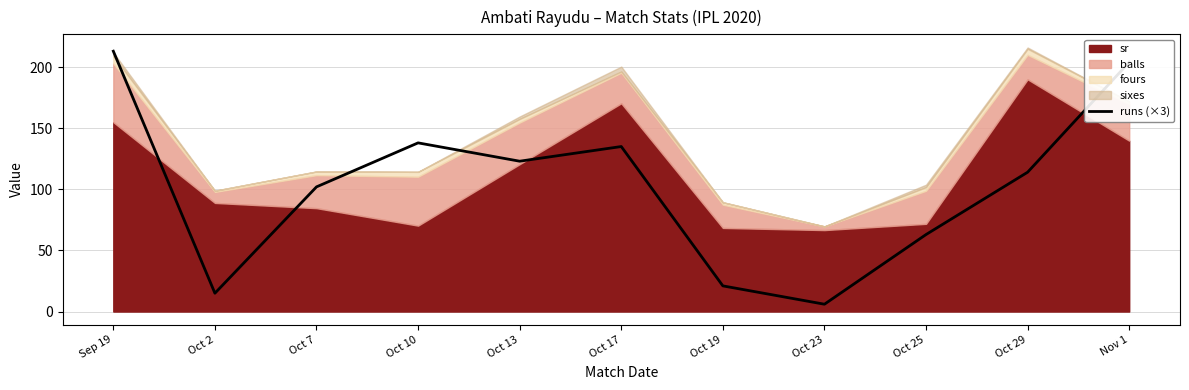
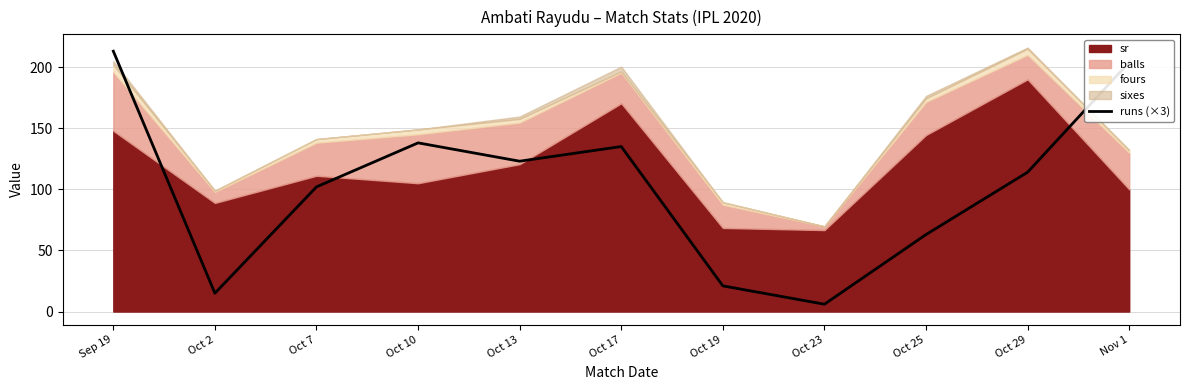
sr, Sep 19: 155 -> 148
sr, Oct 7: 85 -> 111
sr, Oct 10: 70 -> 105
sr, Oct 25: 72 -> 144
sr, Nov 1: 140 -> 100
